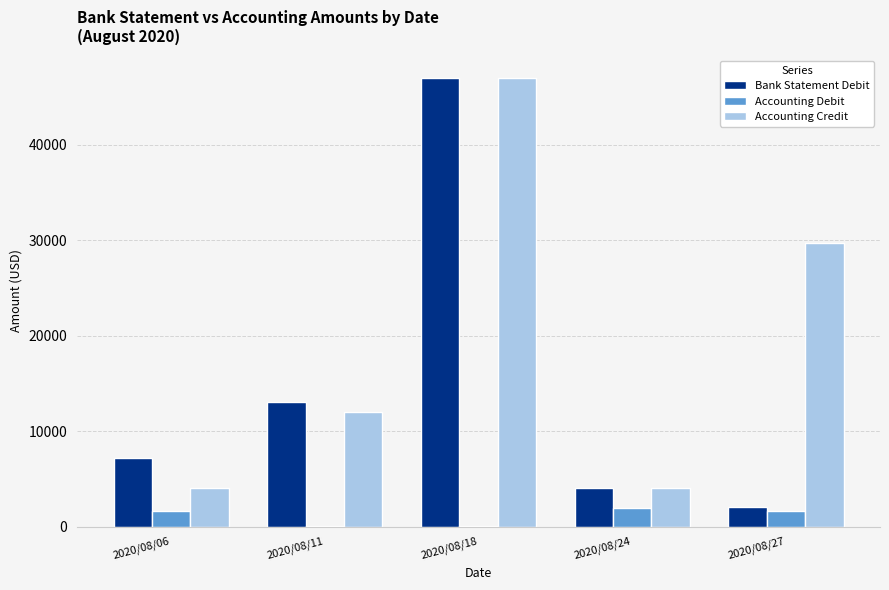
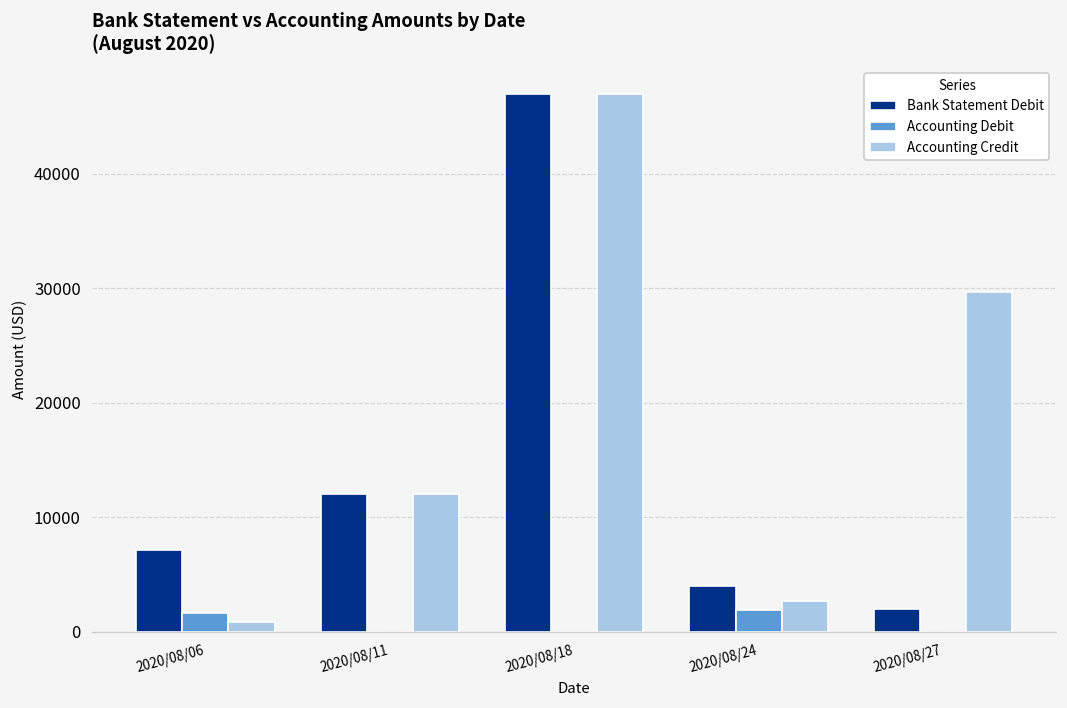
Accounting Credit, 2020/08/06: 4000 -> 1000
Bank Statement Debit, 2020/08/11: 13000 -> 12000
Accounting Credit, 2020/08/24: 4000 -> 3000
Accounting Debit, 2020/08/27: 2000 -> 0
